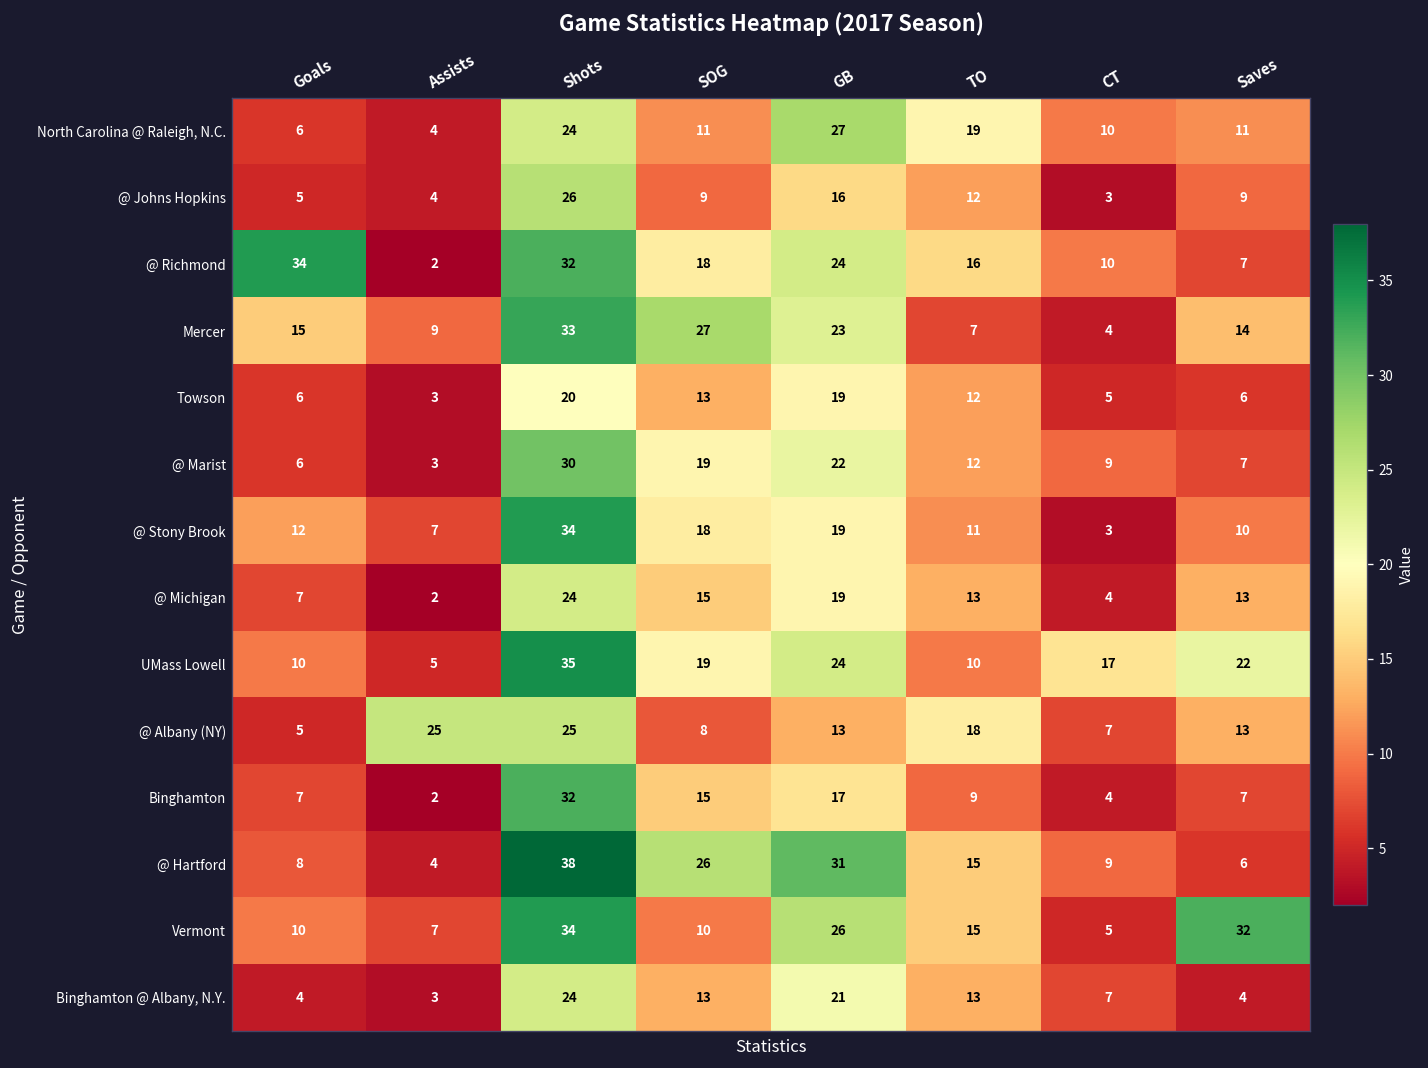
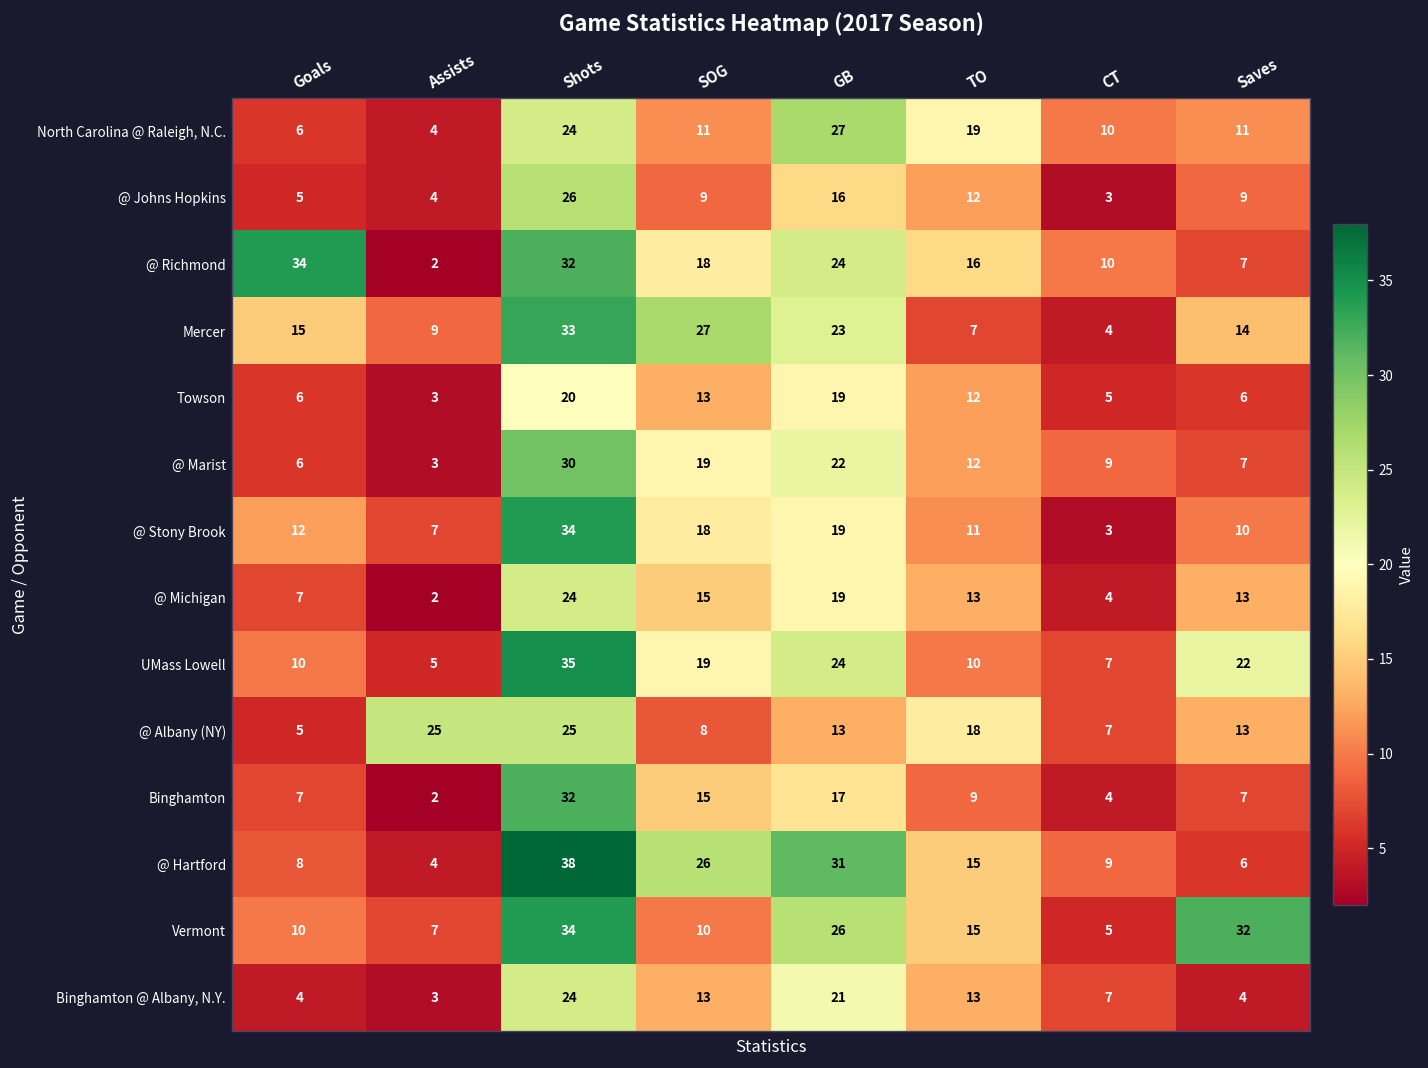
UMass Lowell, CT: 17 -> 7
